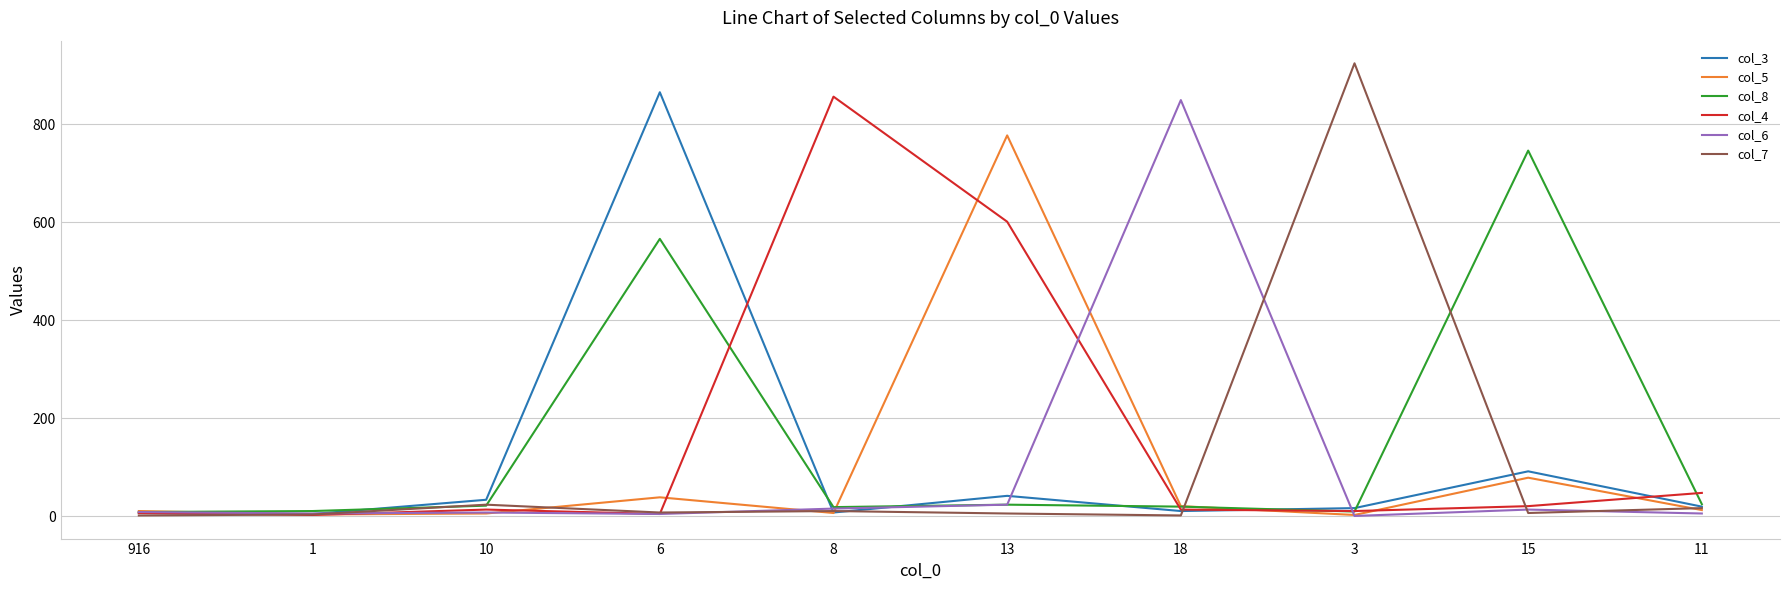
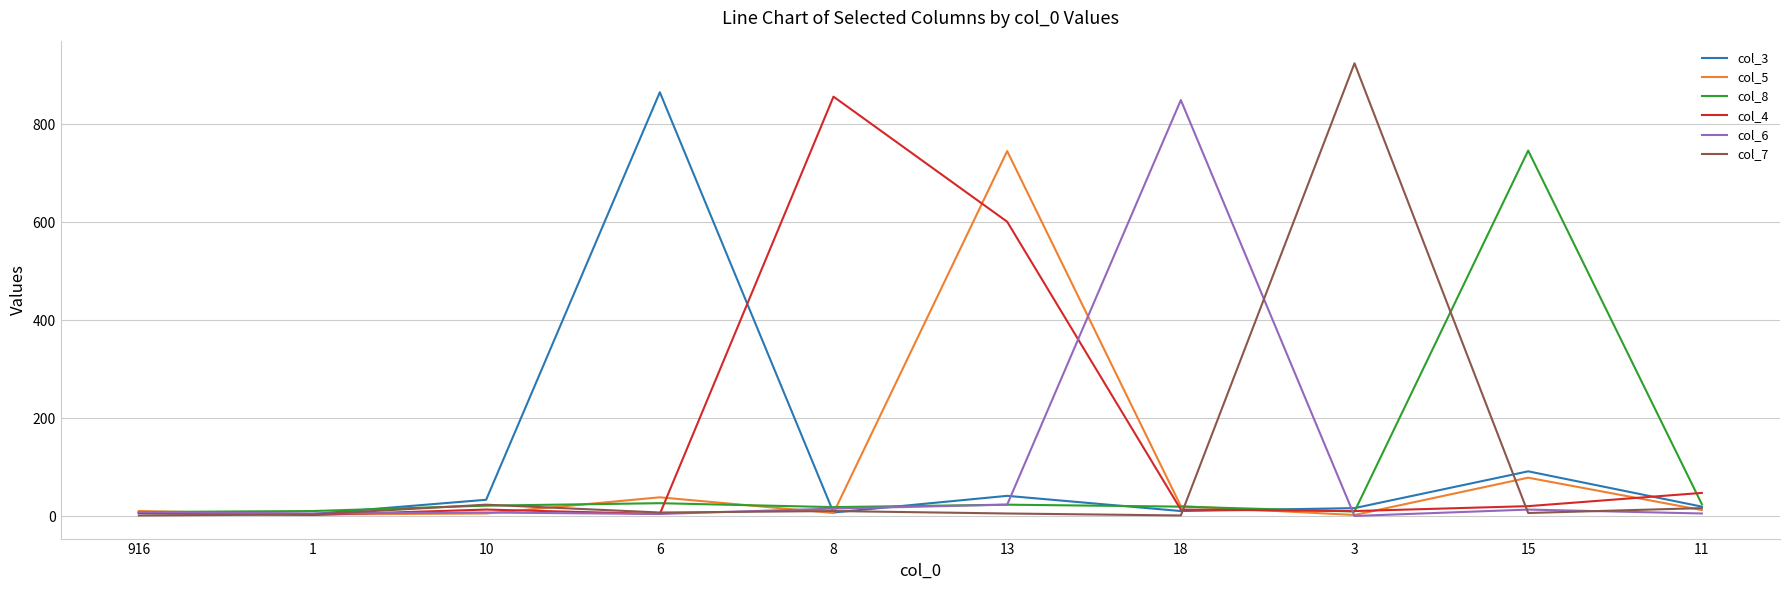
col_8, 6: 570 -> 30
col_5, 13: 780 -> 750
